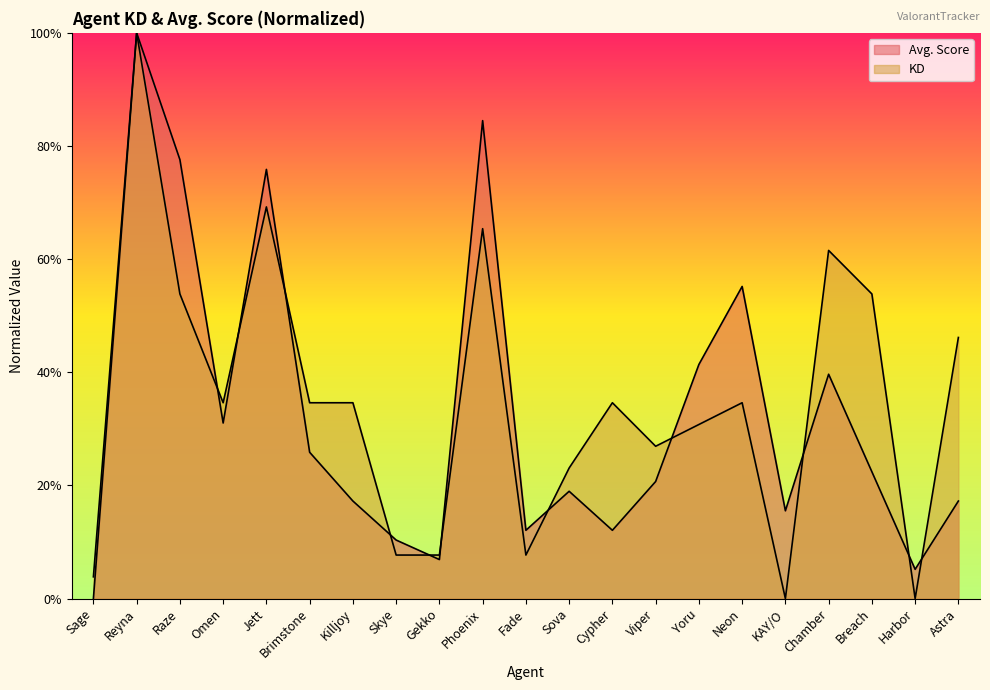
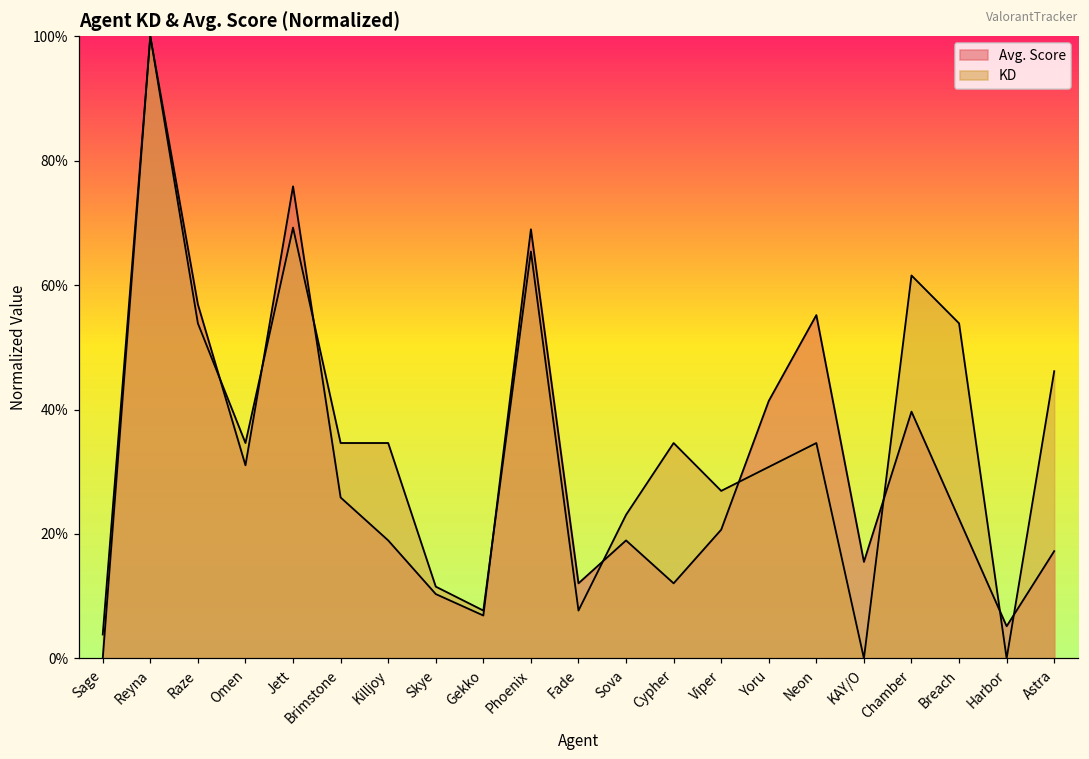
Avg. Score, Raze: 78% -> 57%
Avg. Score, Killjoy: 17% -> 19%
KD, Skye: 8% -> 12%
Avg. Score, Phoenix: 84% -> 69%
